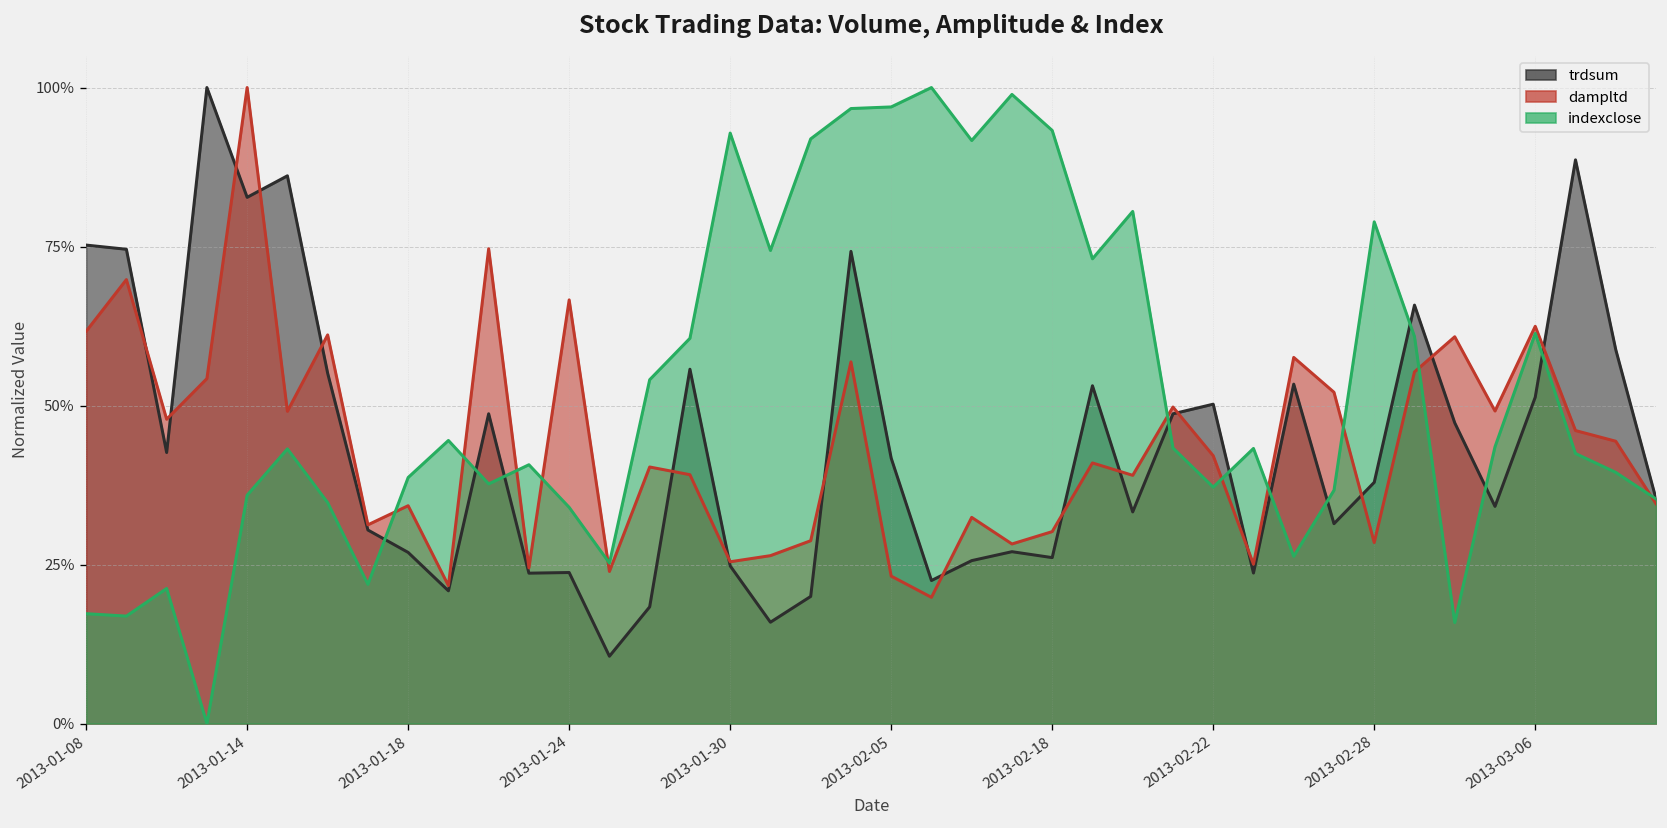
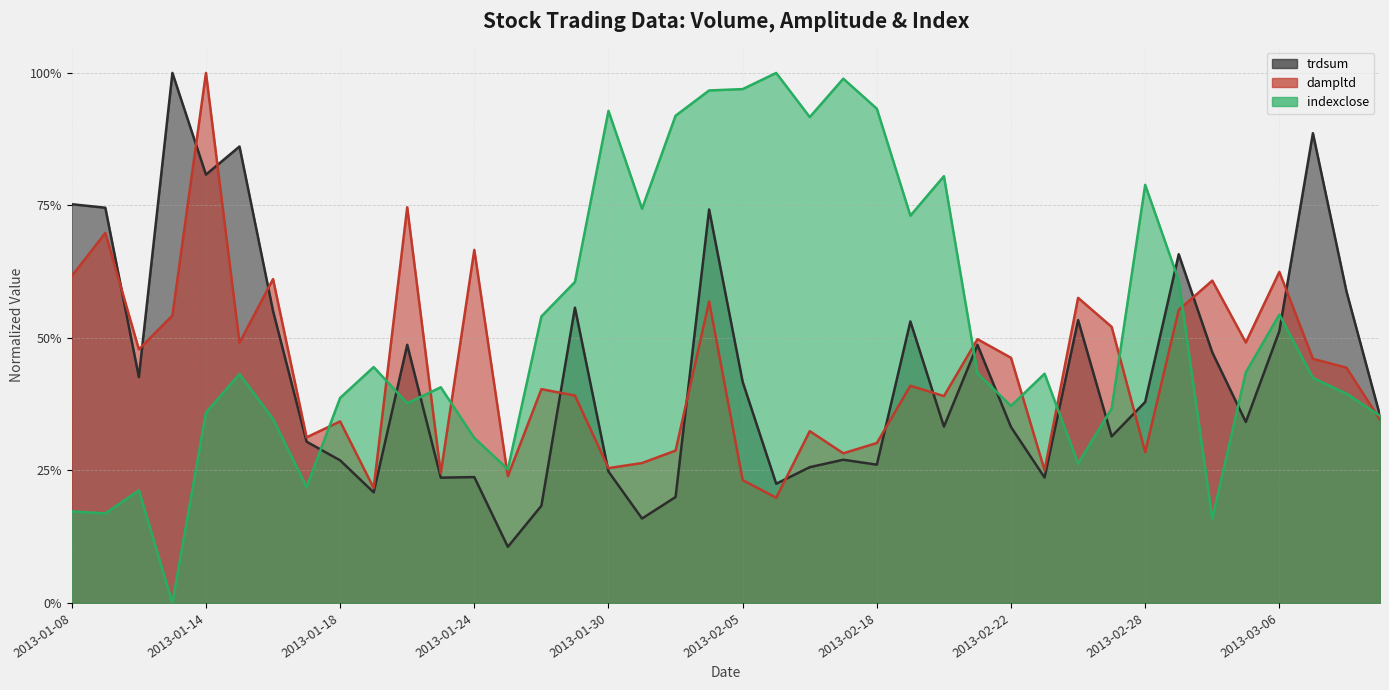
trdsum, 2013-01-14: 83% -> 81%
indexclose, 2013-01-24: 34% -> 31%
trdsum, 2013-02-22: 50% -> 33%
dampltd, 2013-02-22: 42% -> 46%
indexclose, 2013-03-06: 61% -> 54%
